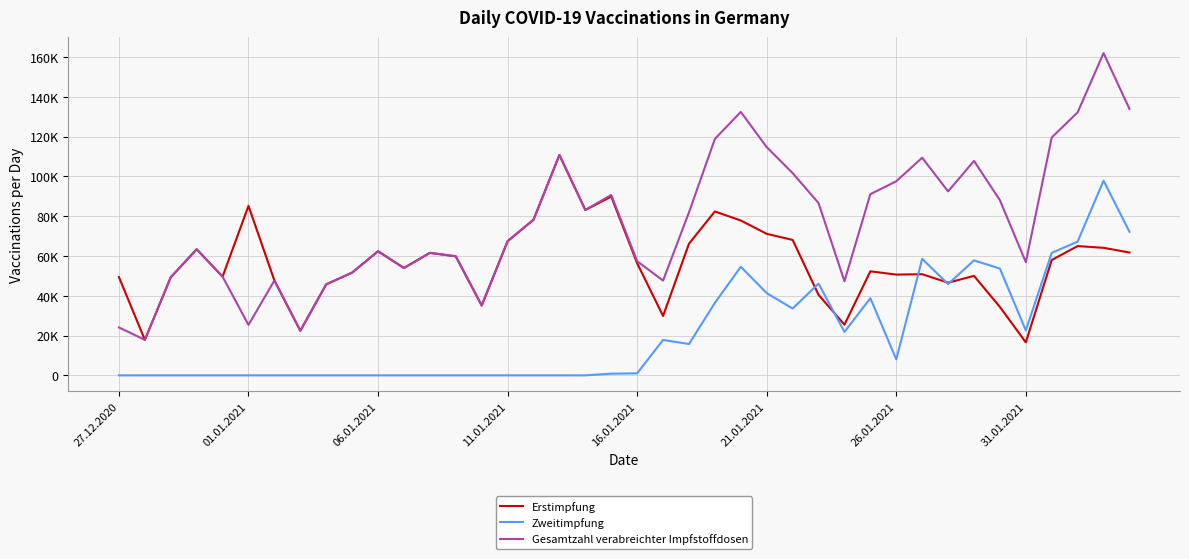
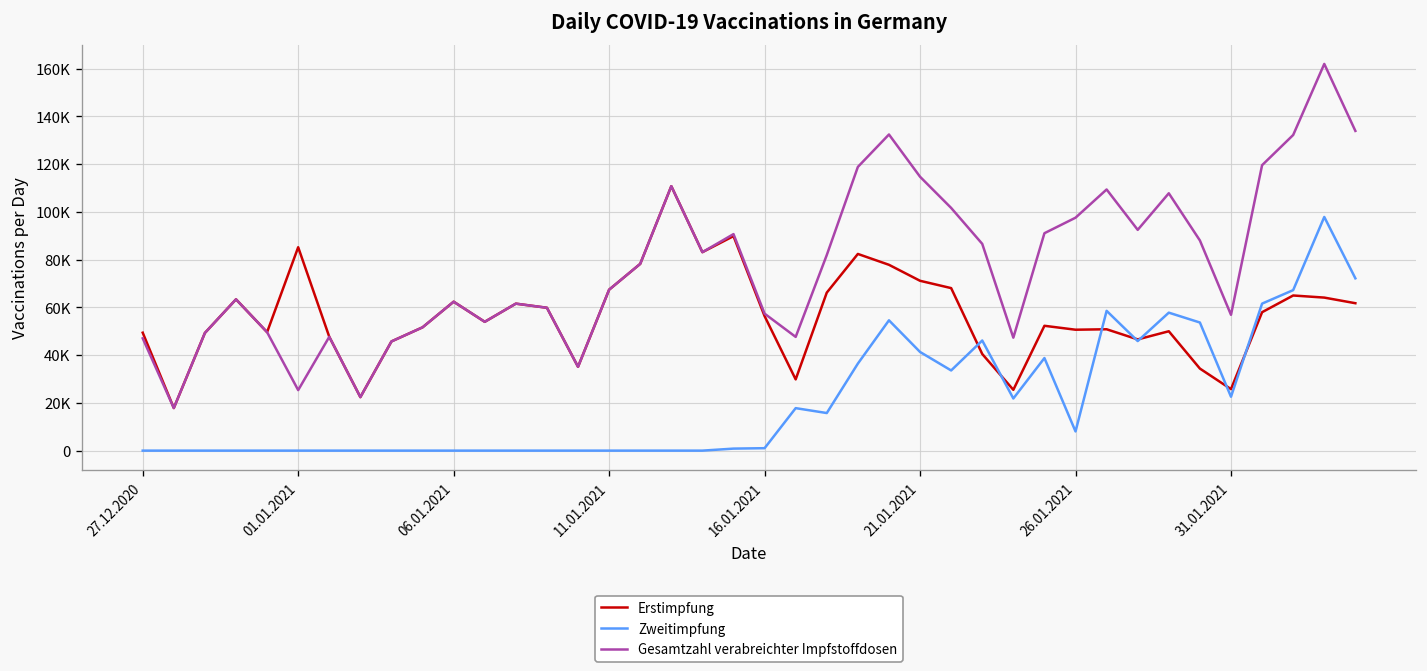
Gesamtzahl verabreichter Impfstoffdosen, 27.12.2020: 24000 -> 47000
Erstimpfung, 31.01.2021: 17000 -> 26000
